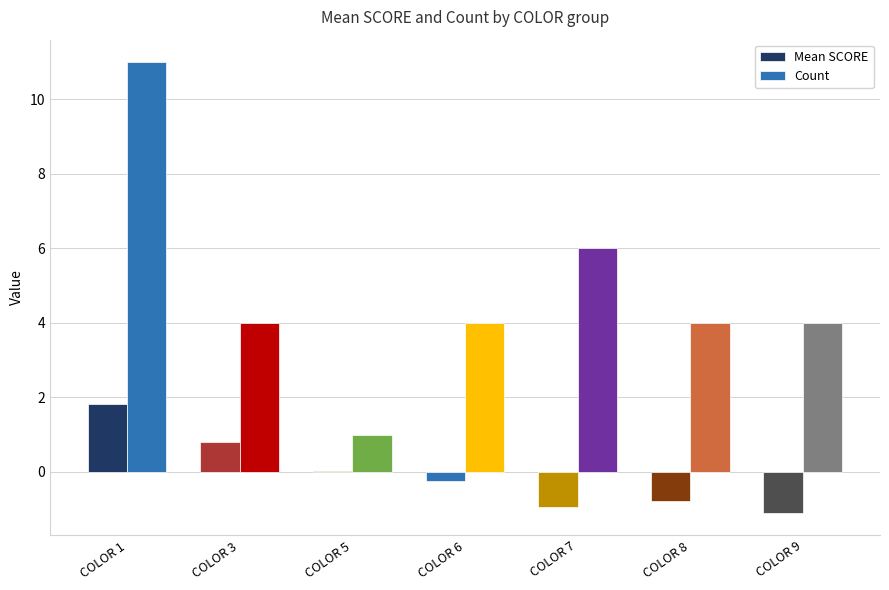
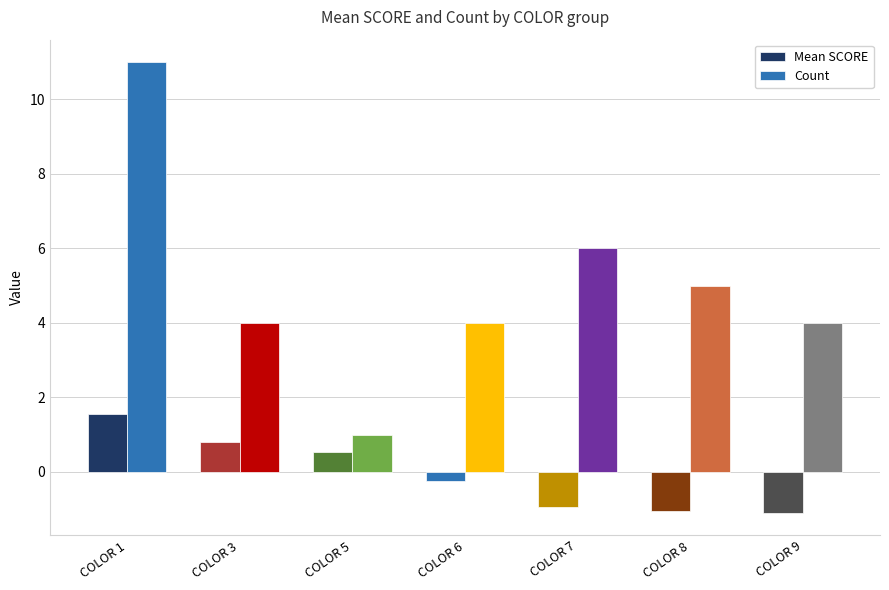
Mean SCORE, COLOR 1: 1.8 -> 1.5
Mean SCORE, COLOR 5: 0.0 -> 0.5
Mean SCORE, COLOR 8: -0.8 -> -1.1
Count, COLOR 8: 4 -> 5
